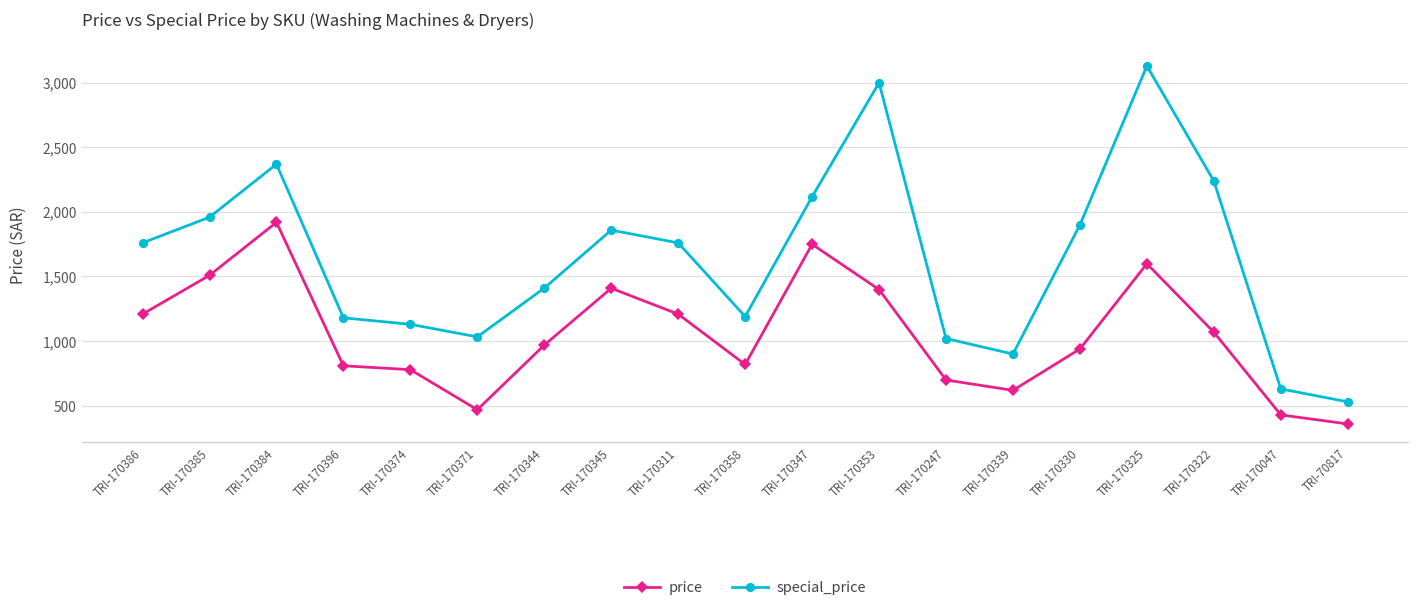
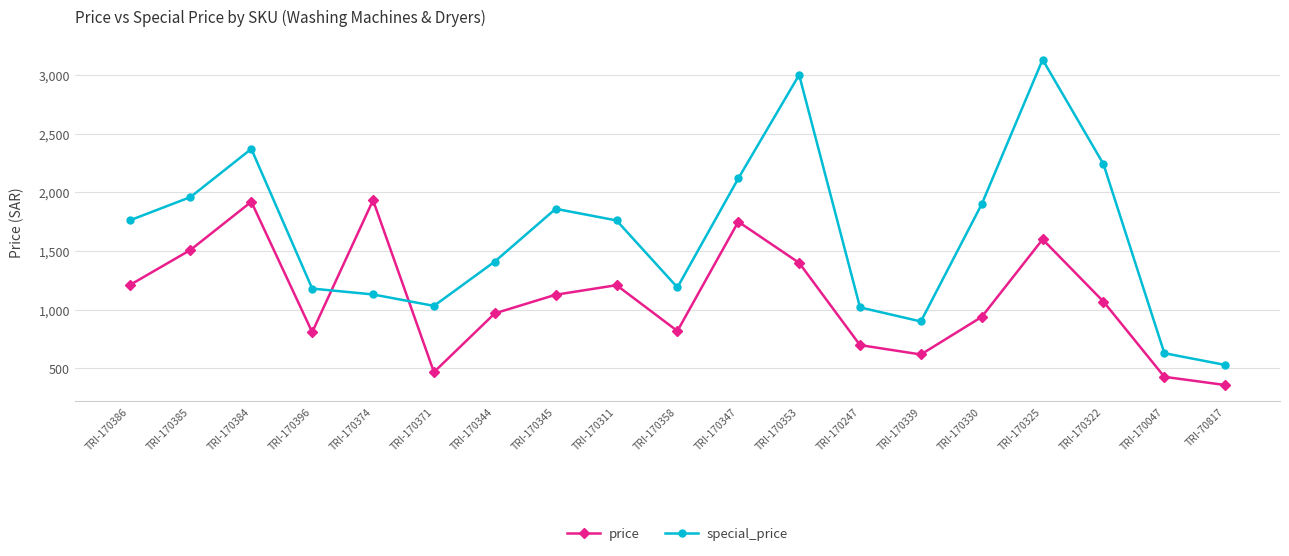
price, TRI-170374: 780 -> 1,930
price, TRI-170345: 1,410 -> 1,130
